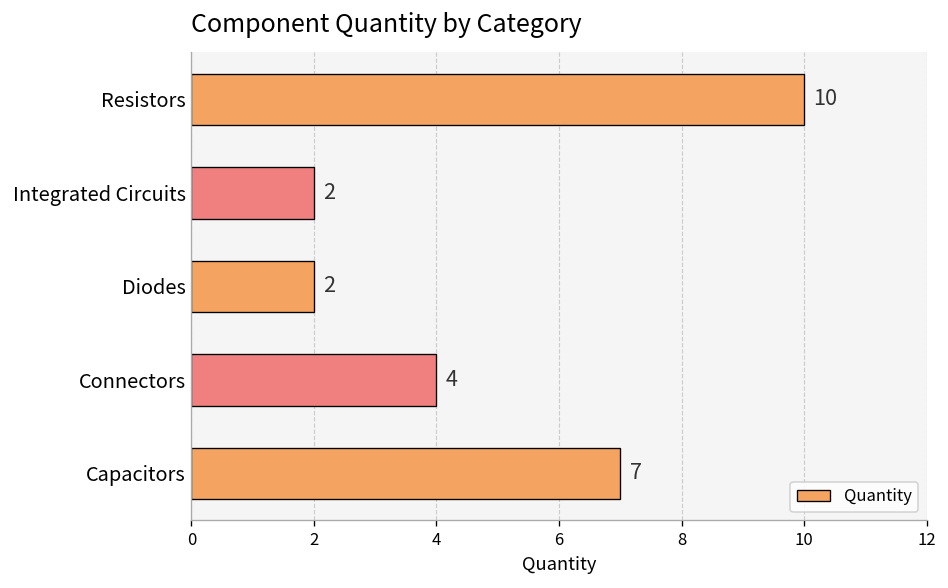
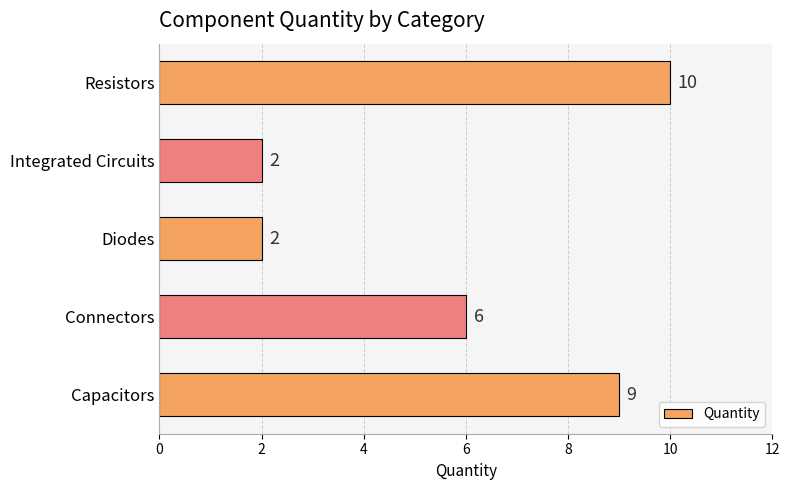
Connectors: 4 -> 6
Capacitors: 7 -> 9
